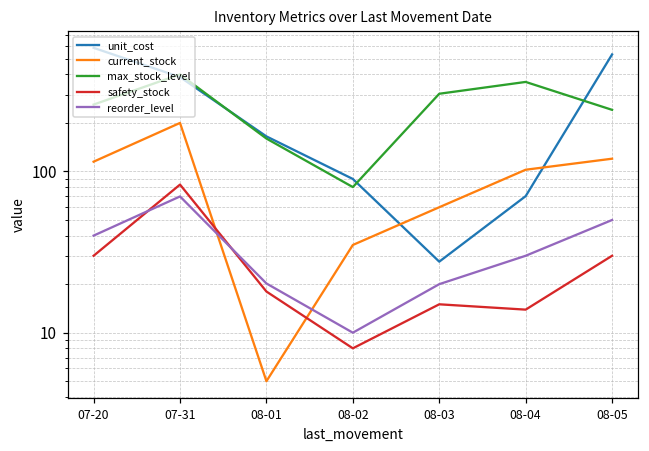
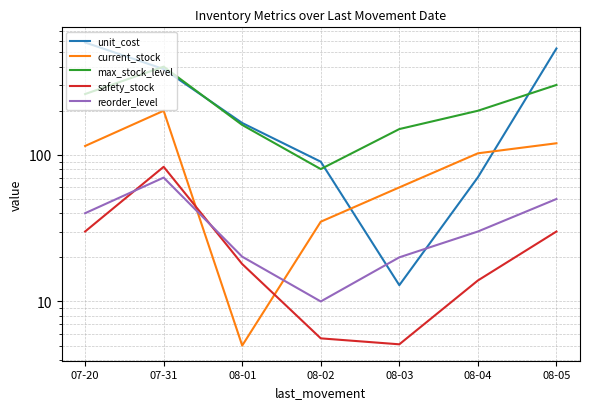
safety_stock, 08-02: 8 -> 5.6
unit_cost, 08-03: 28 -> 13
max_stock_level, 08-03: 300 -> 150
safety_stock, 08-03: 15 -> 5.1
max_stock_level, 08-04: 360 -> 200
max_stock_level, 08-05: 240 -> 300
